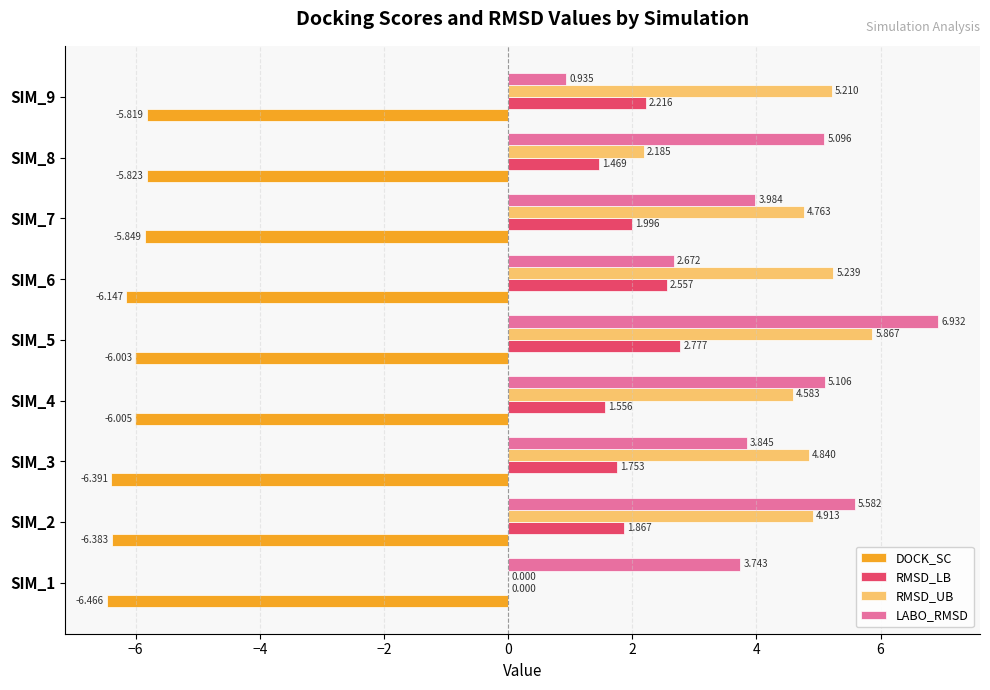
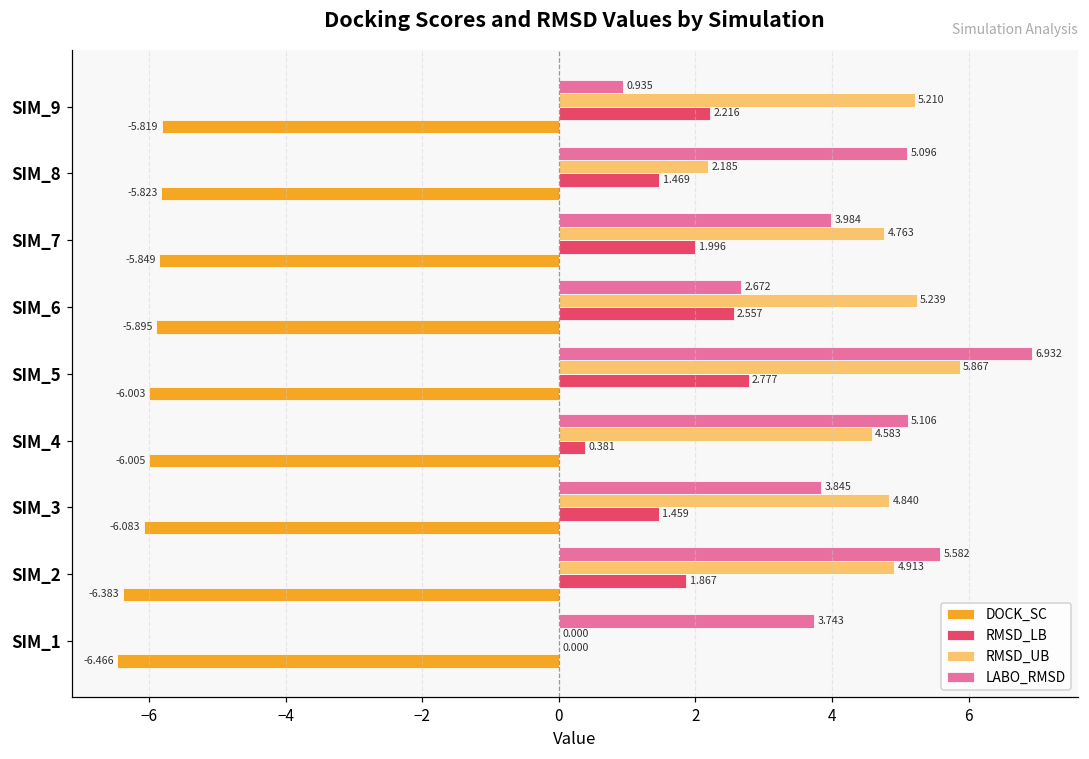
DOCK_SC, SIM_6: -6.147 -> -5.895
RMSD_LB, SIM_4: 1.556 -> 0.381
RMSD_LB, SIM_3: 1.753 -> 1.459
DOCK_SC, SIM_3: -6.391 -> -6.083
